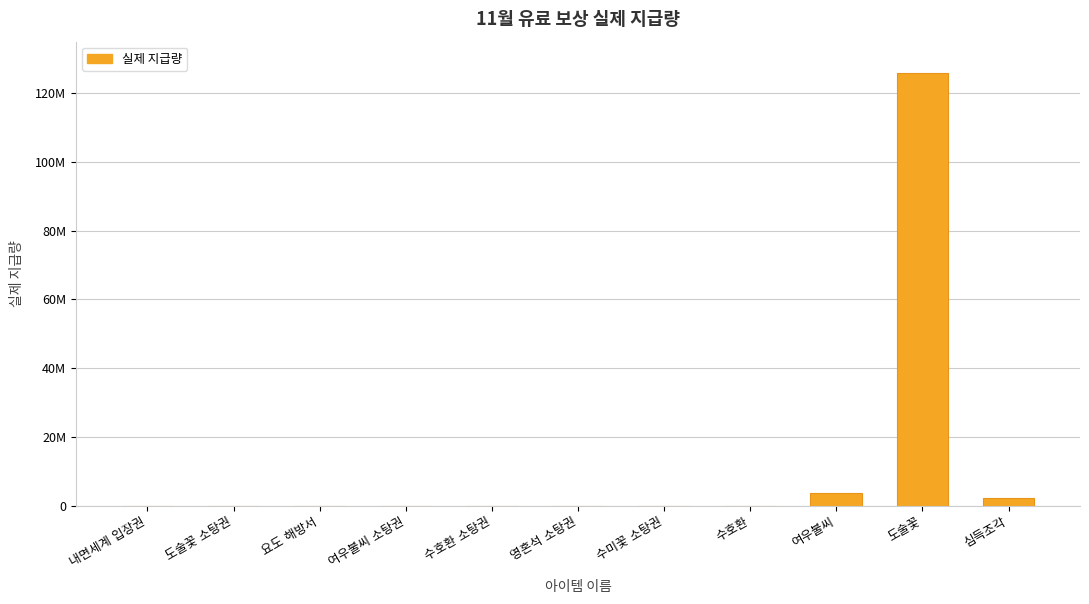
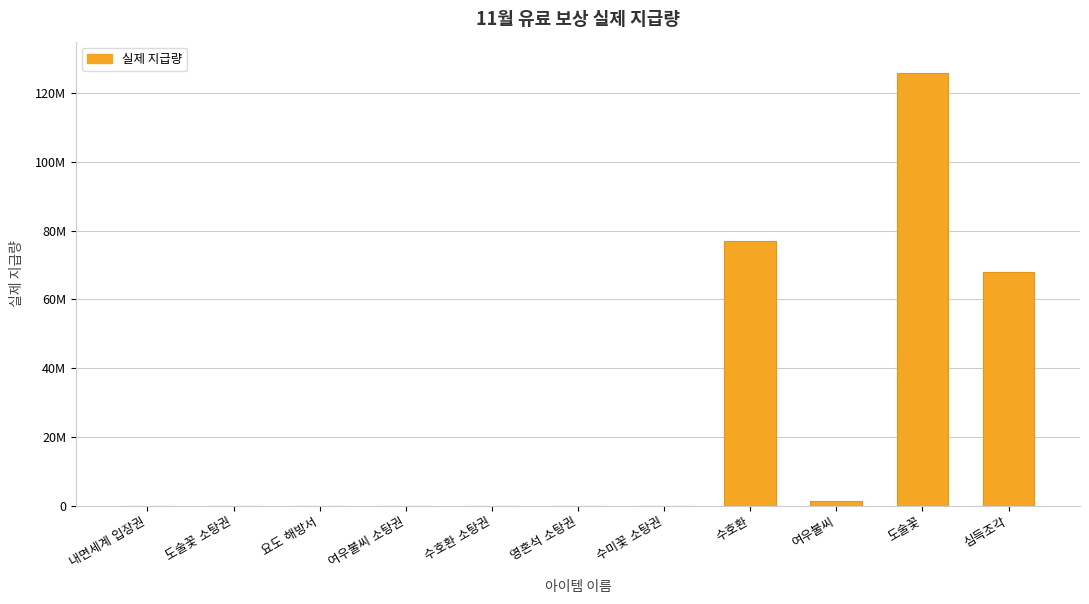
수호환: 0 -> 77000000
여우불씨: 4000000 -> 1000000
심득조각: 2000000 -> 68000000
